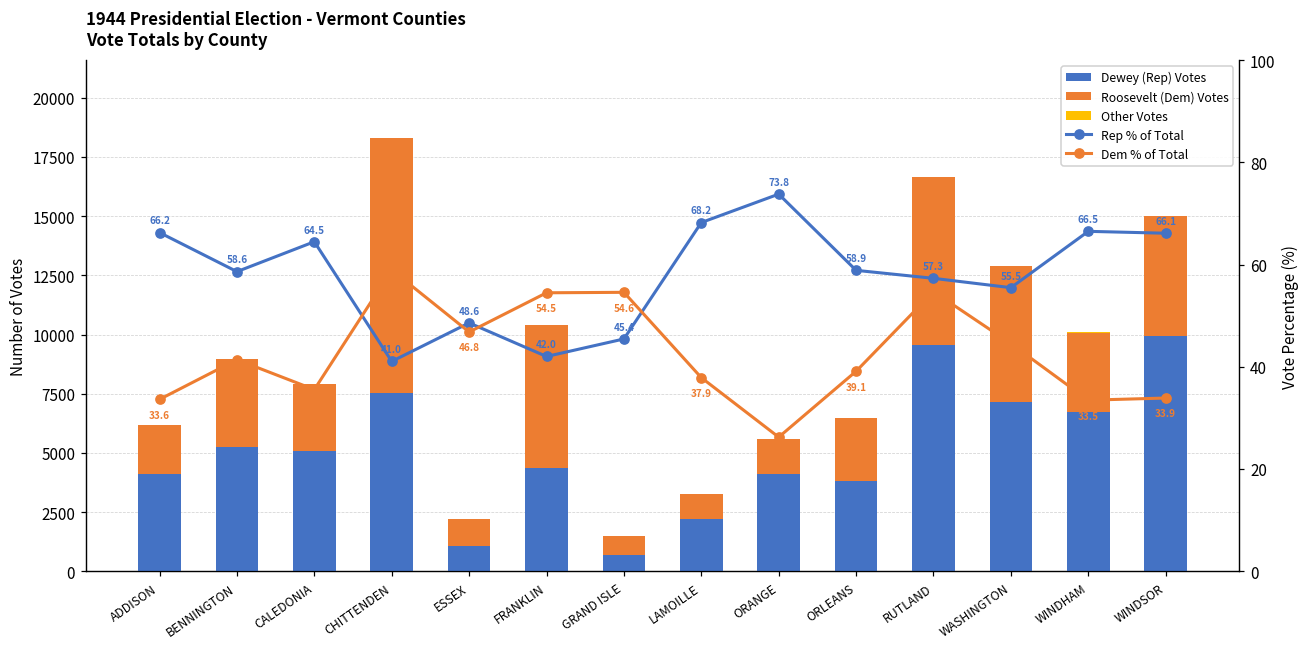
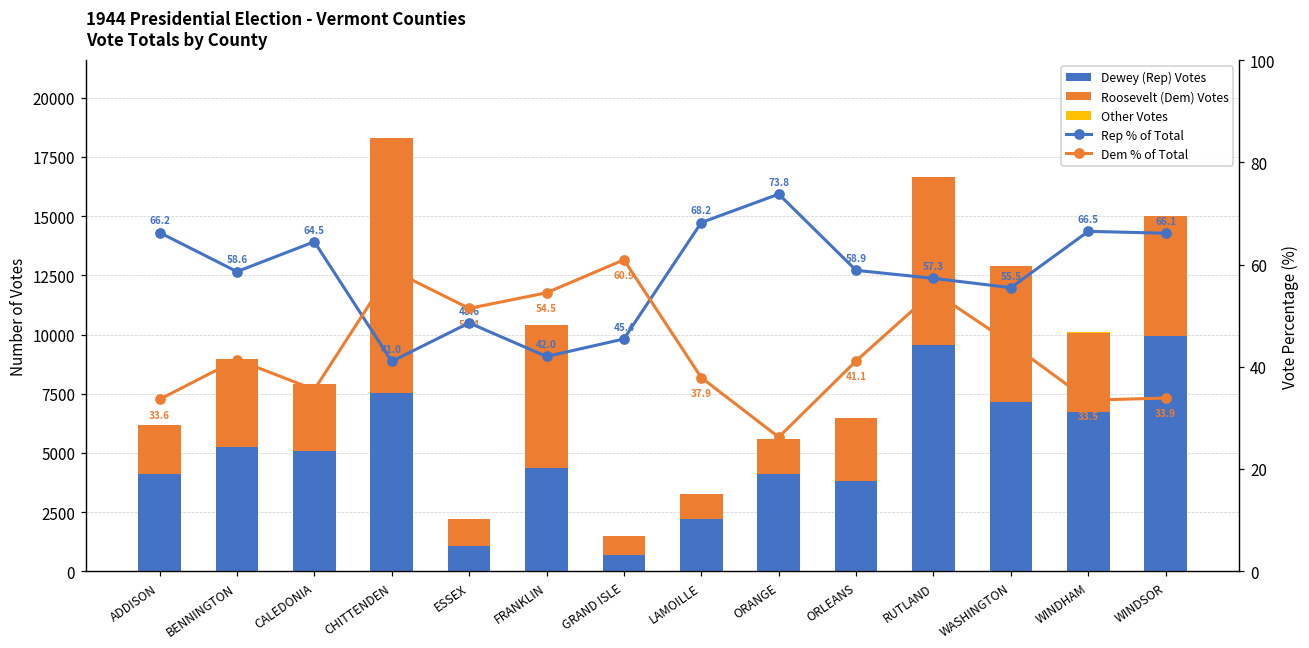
Dem % of Total, ESSEX: 46.8 -> 51.4
Dem % of Total, GRAND ISLE: 54.6 -> 60.9
Dem % of Total, ORLEANS: 39.1 -> 41.1
